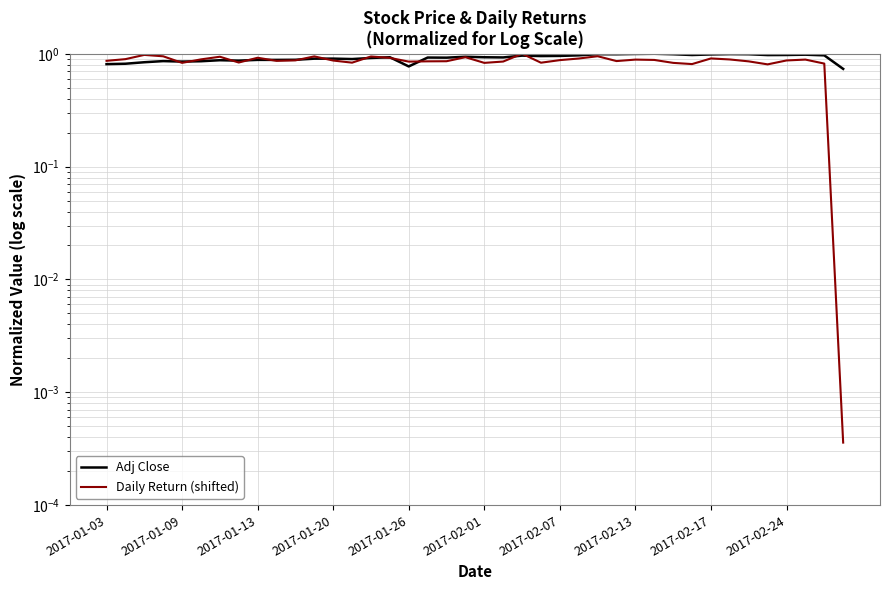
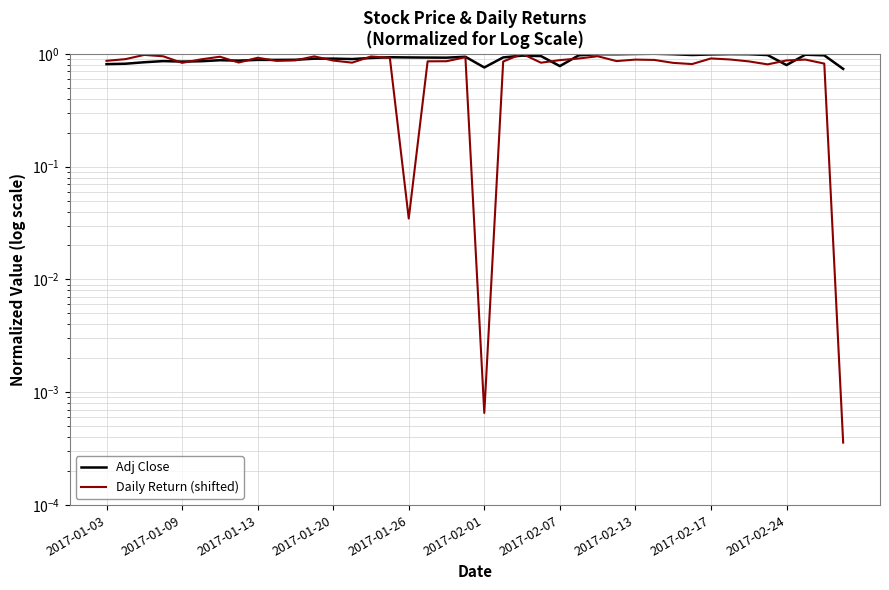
Adj Close, 2017-01-26: 0.8 -> 0.9
Daily Return (shifted), 2017-01-26: 0.9 -> 0.035
Adj Close, 2017-02-01: 0.9 -> 0.8
Daily Return (shifted), 2017-02-01: 0.8 -> 0.0007
Adj Close, 2017-02-07: 1.0 -> 0.8
Adj Close, 2017-02-24: 1.0 -> 0.8
